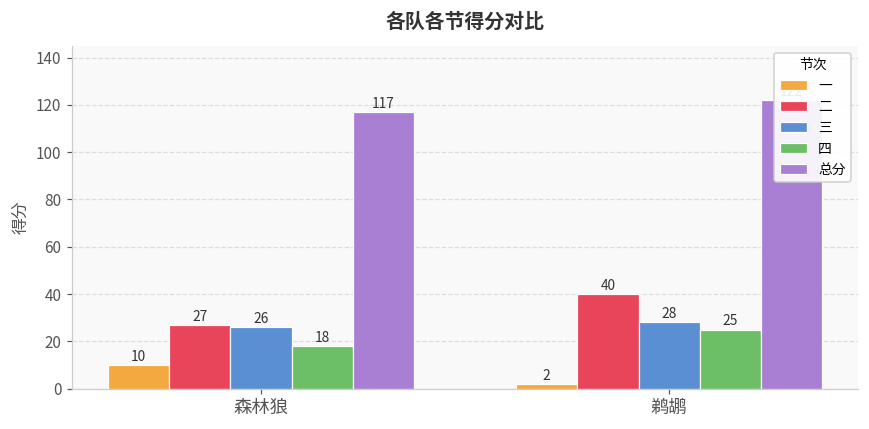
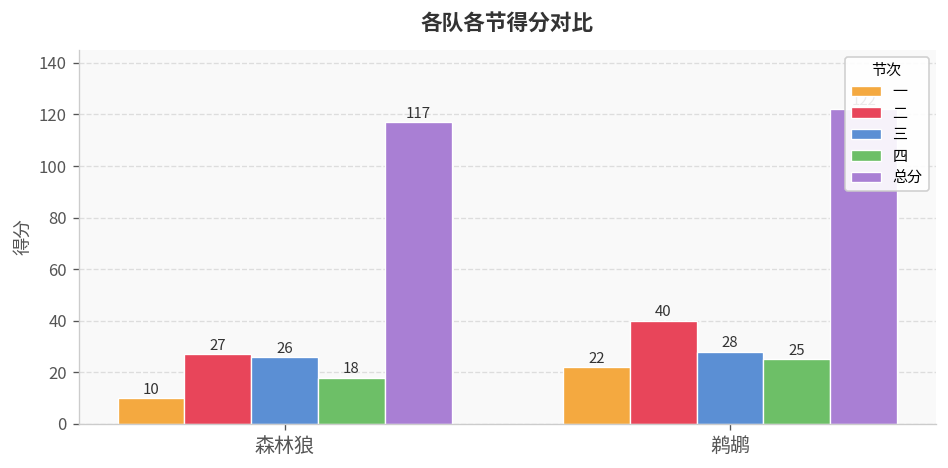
一, 鹈鹕: 2 -> 22
